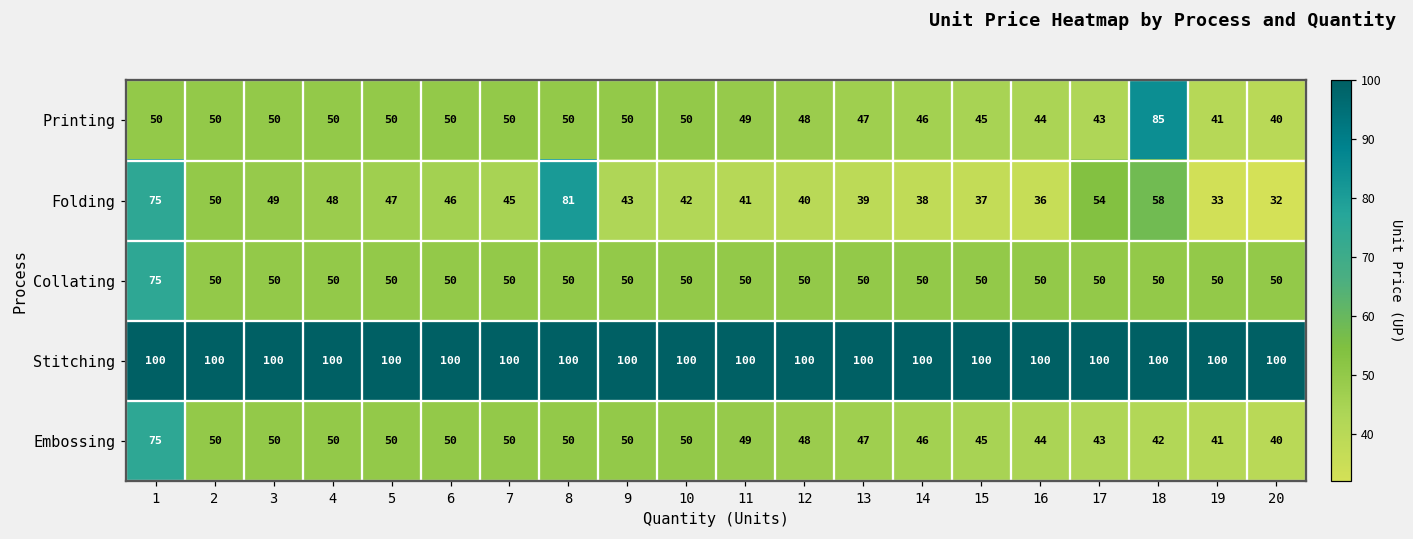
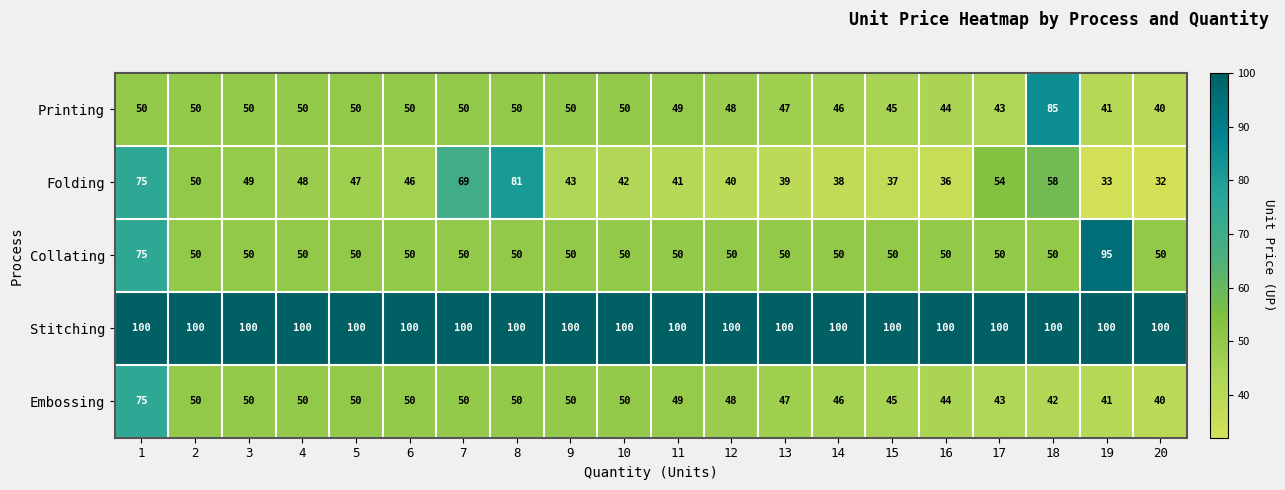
Folding, 7: 45 -> 69
Collating, 19: 50 -> 95
